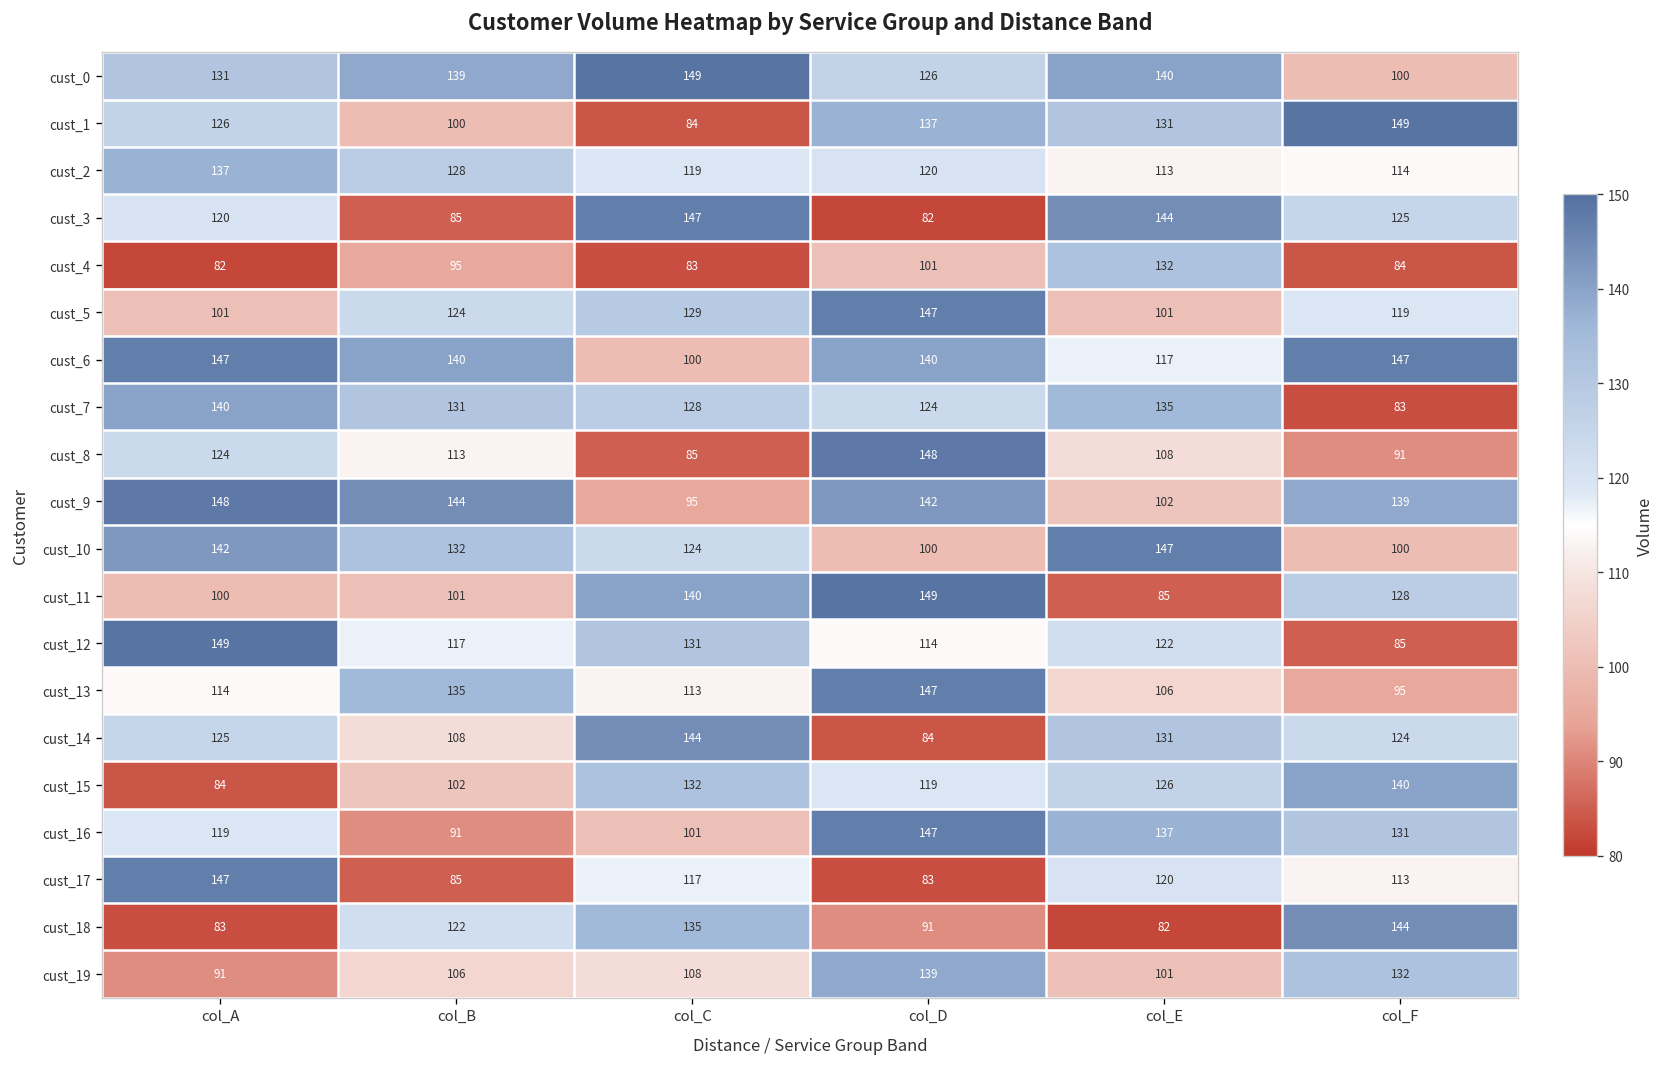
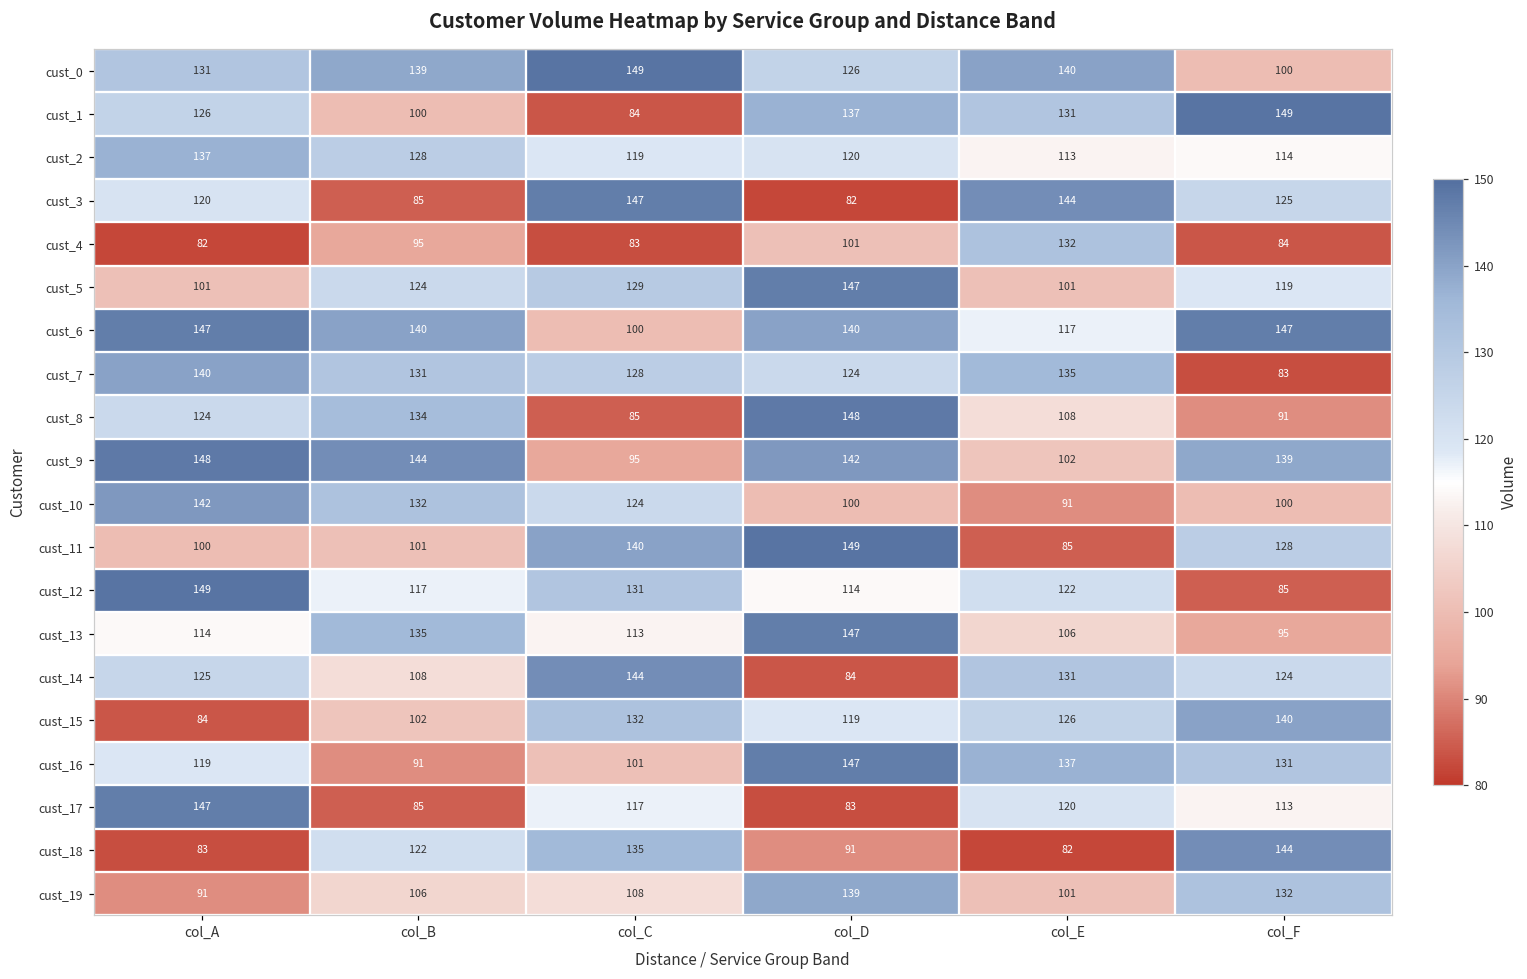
cust_8, col_B: 113 -> 134
cust_10, col_E: 147 -> 91
